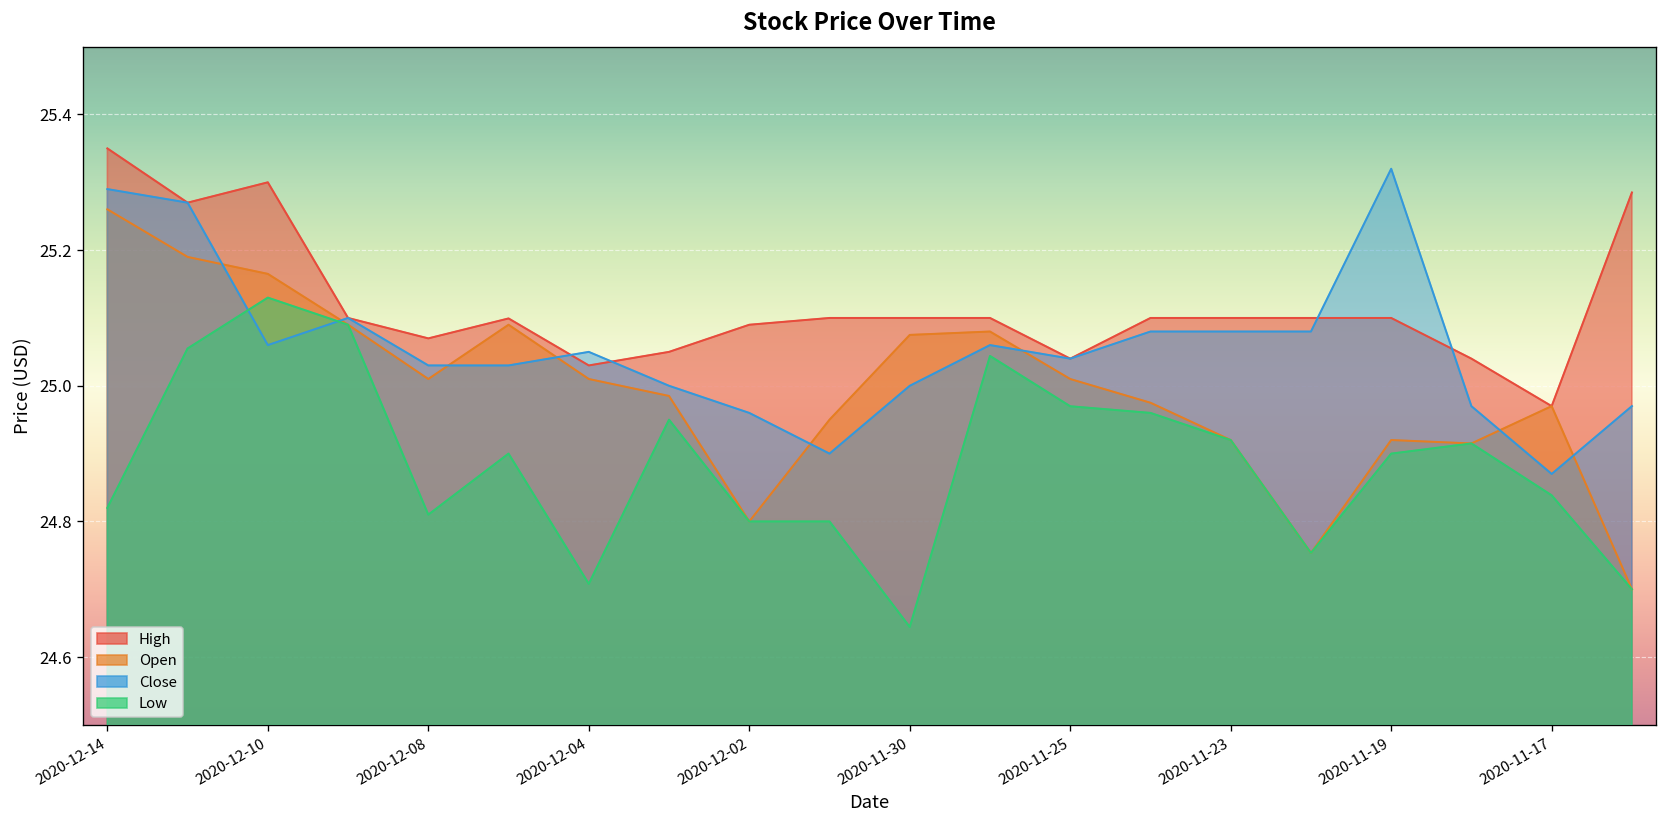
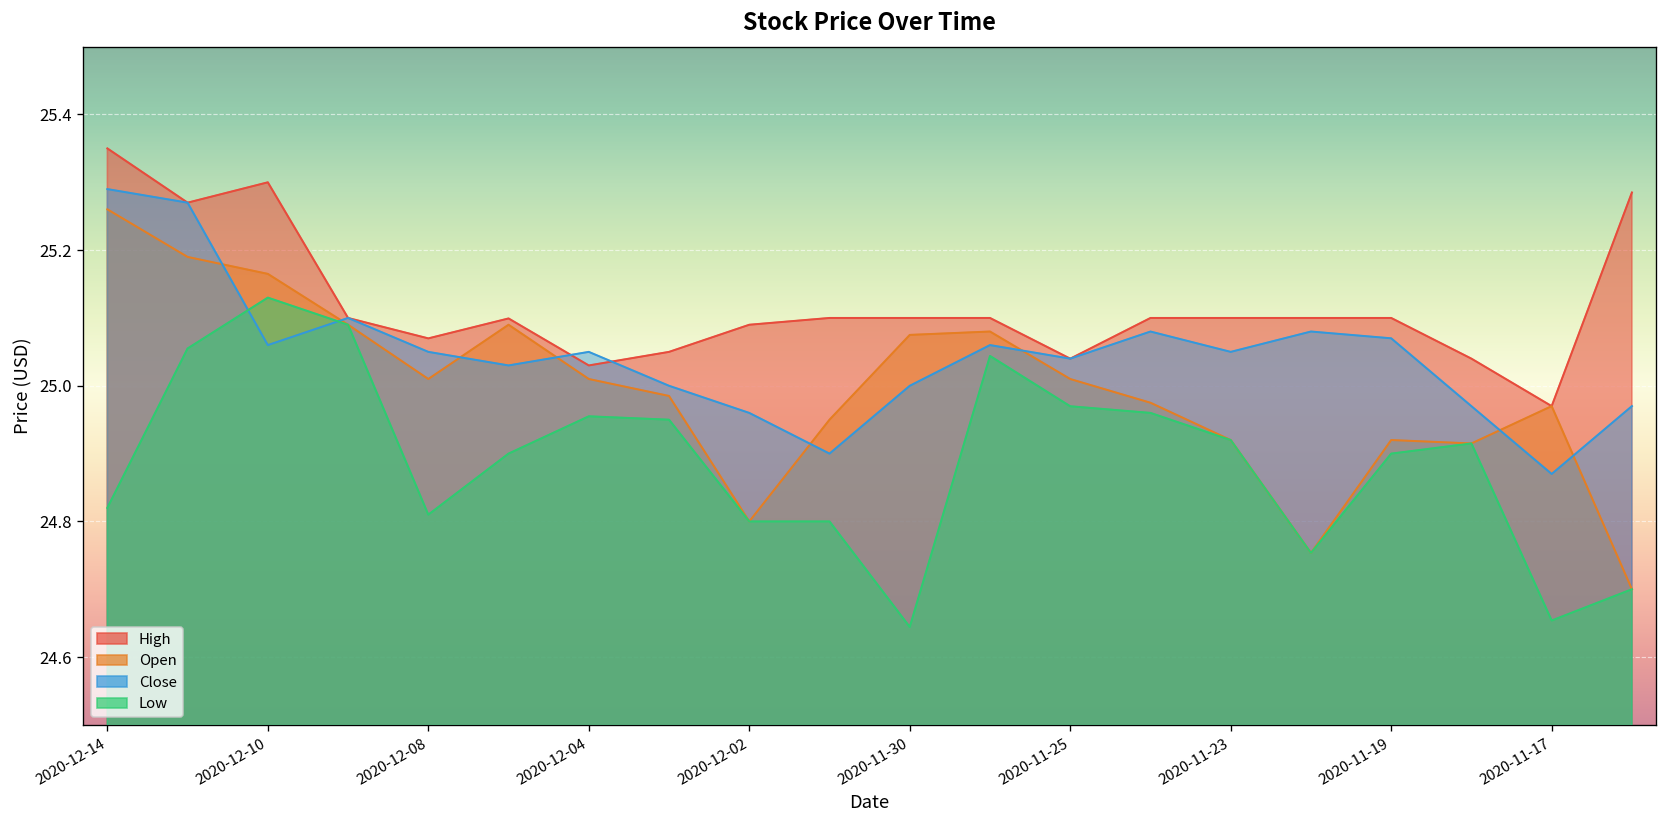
Close, 2020-12-08: 25.03 -> 25.05
Low, 2020-12-04: 24.71 -> 24.96
Close, 2020-11-23: 25.08 -> 25.05
Close, 2020-11-19: 25.32 -> 25.07
Low, 2020-11-17: 24.84 -> 24.65
